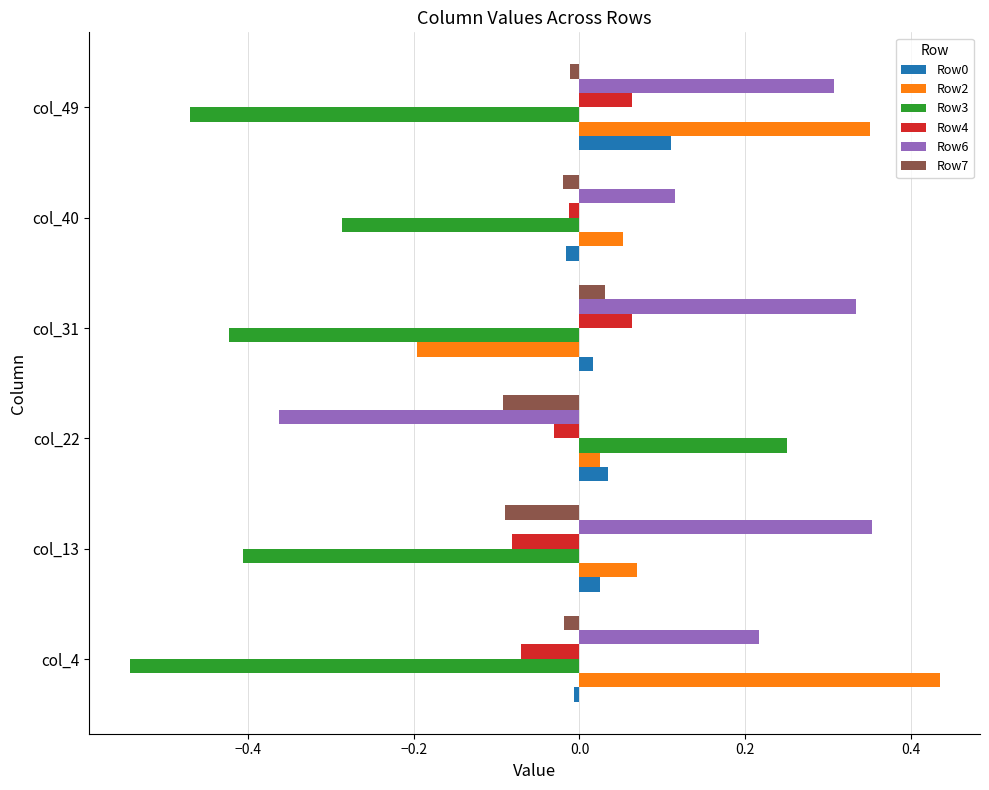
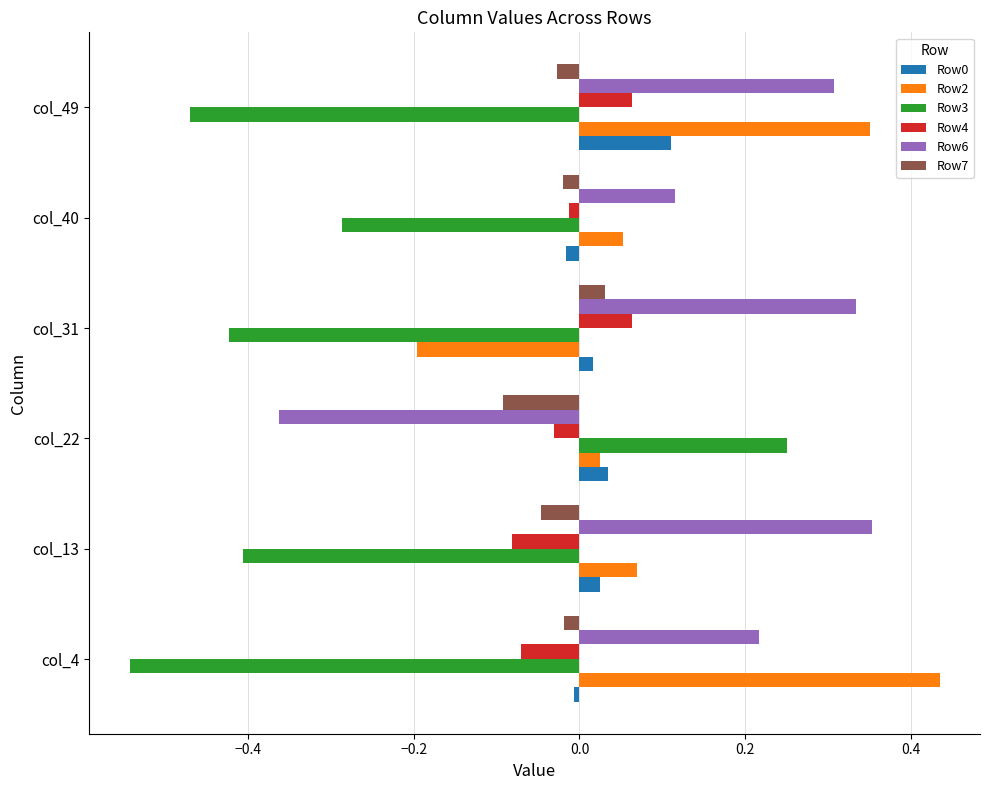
Row7, col_49: -0.01 -> -0.03
Row7, col_13: -0.09 -> -0.05
